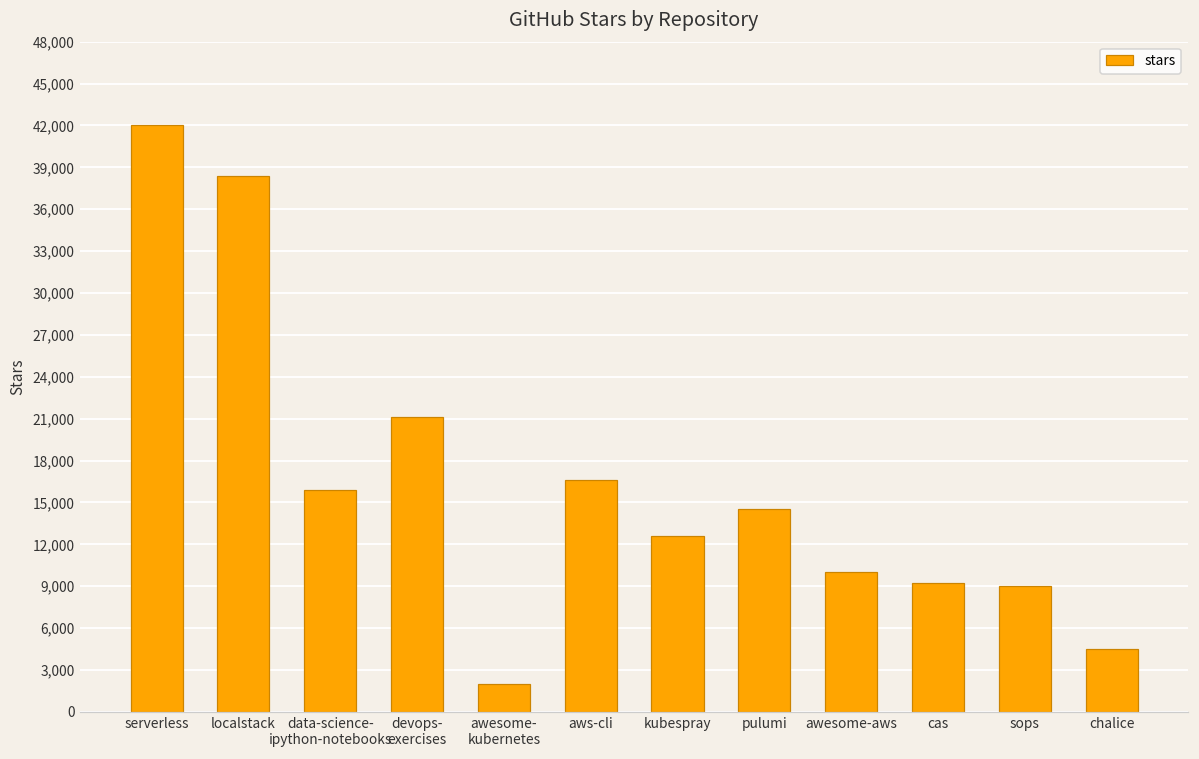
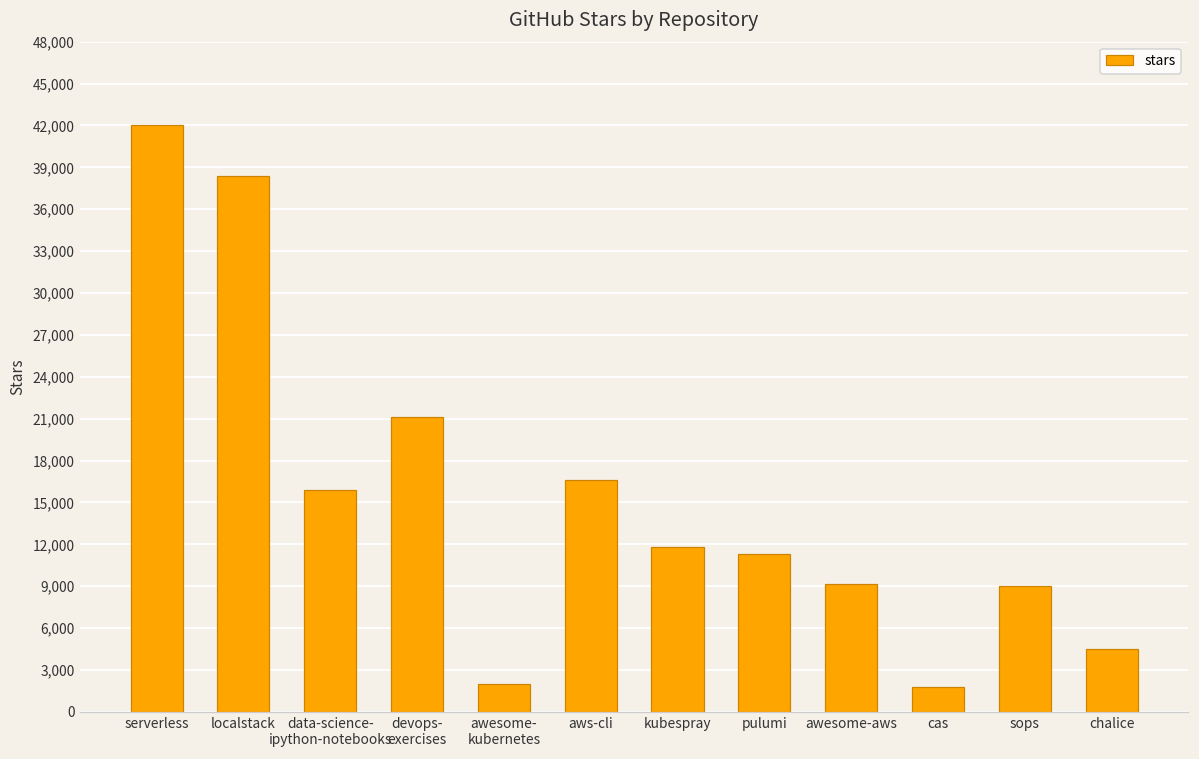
kubespray: 12,600 -> 11,800
pulumi: 14,500 -> 11,300
awesome-aws: 10,000 -> 9,200
cas: 9,200 -> 1,800
